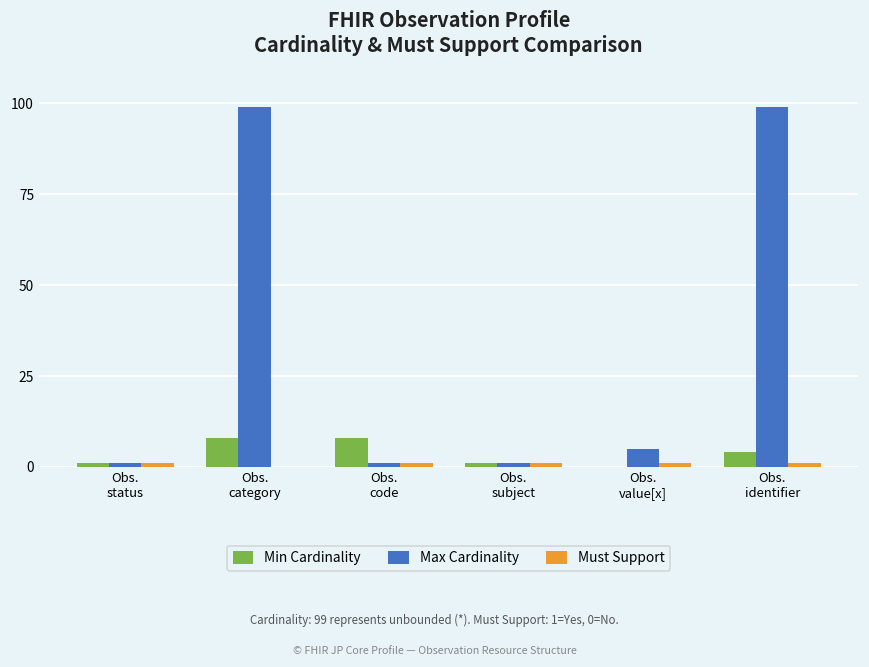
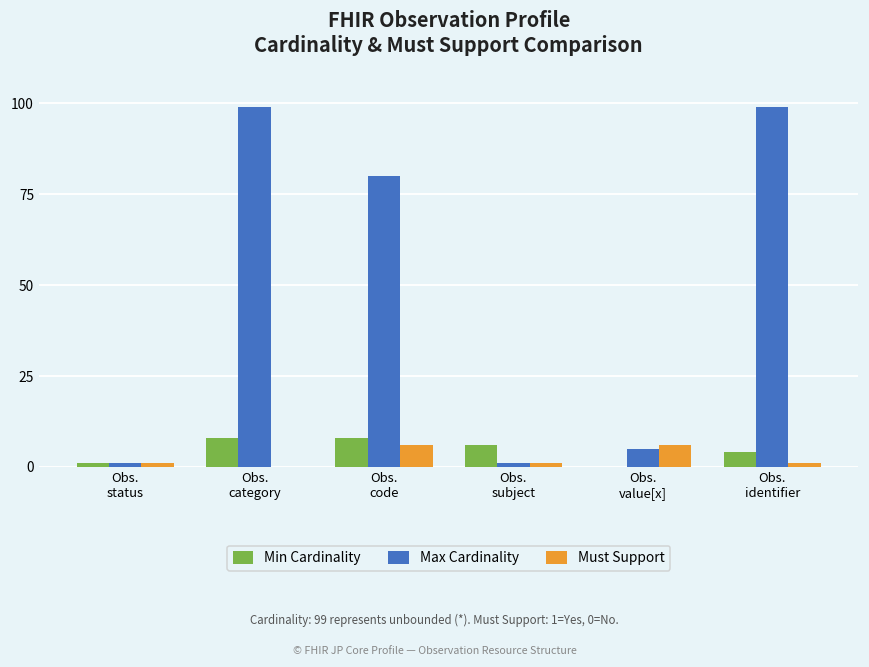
Max Cardinality, Obs. code: 1 -> 80
Must Support, Obs. code: 1 -> 6
Min Cardinality, Obs. subject: 1 -> 6
Must Support, Obs. value[x]: 1 -> 6
